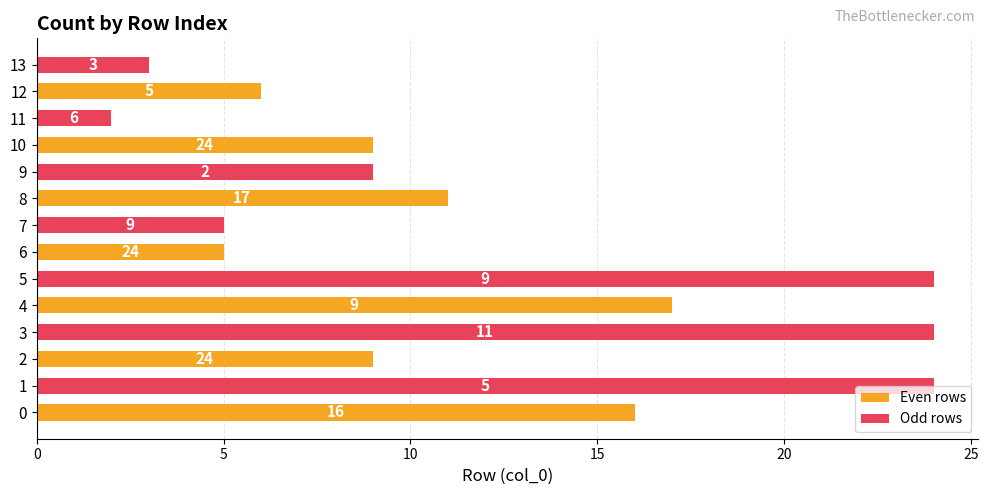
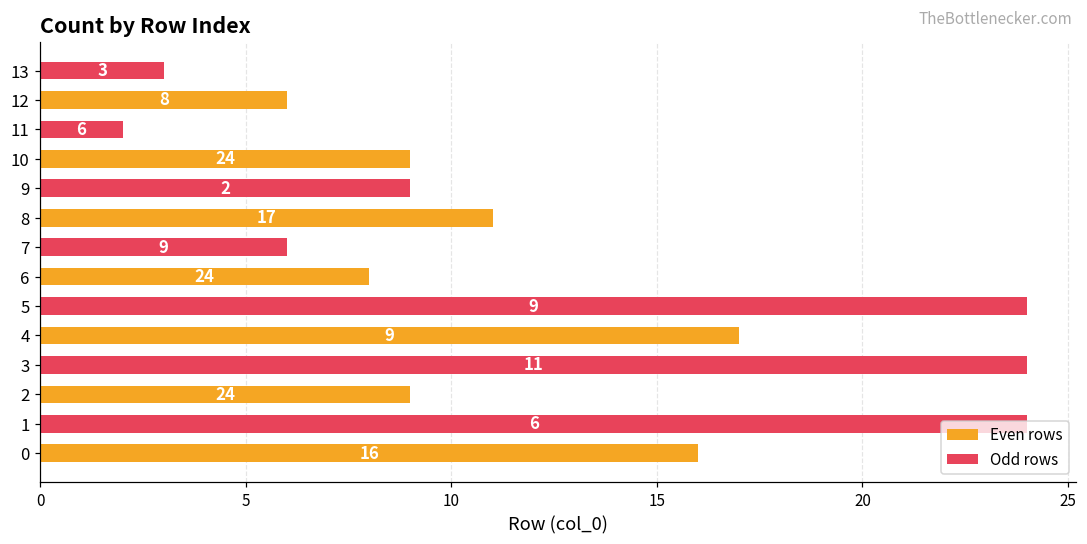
Odd rows, 7: 5 -> 6
Even rows, 6: 5 -> 8
